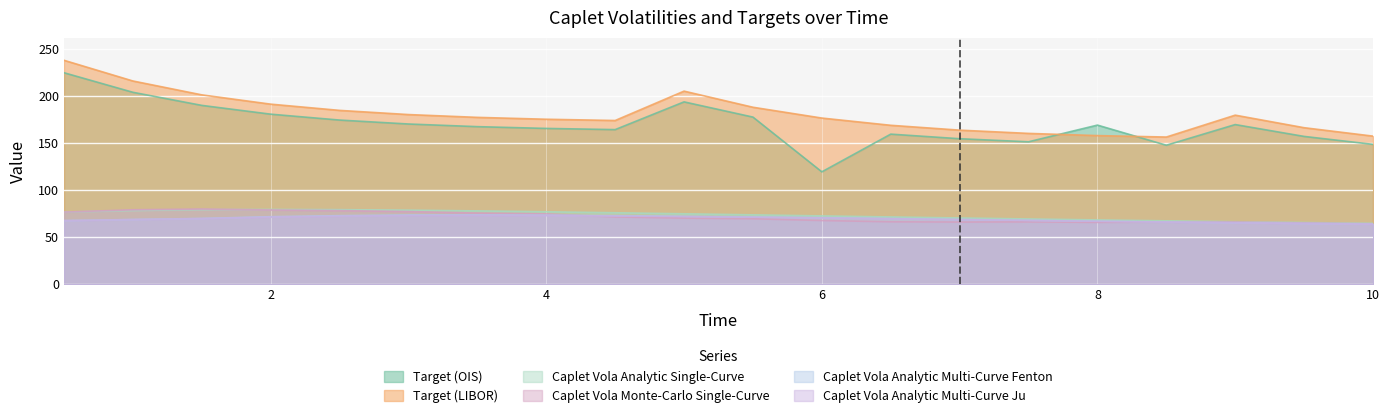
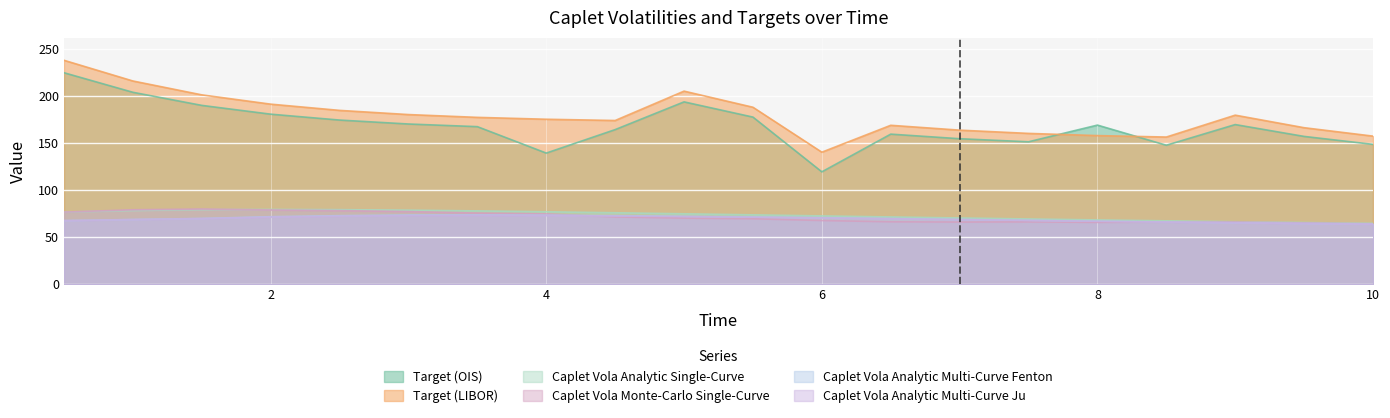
Target (OIS), 4: 170 -> 140
Target (LIBOR), 6: 180 -> 140
